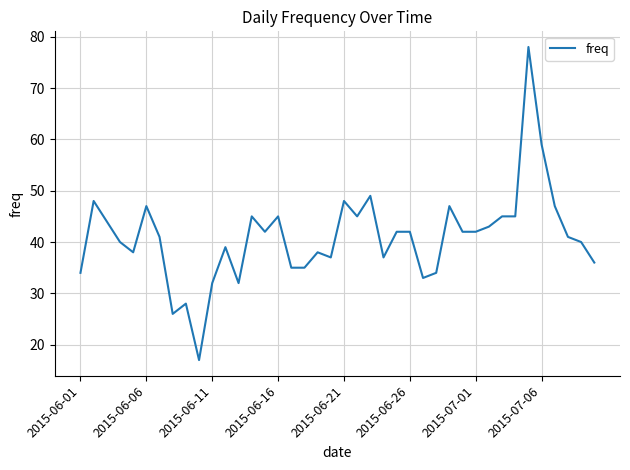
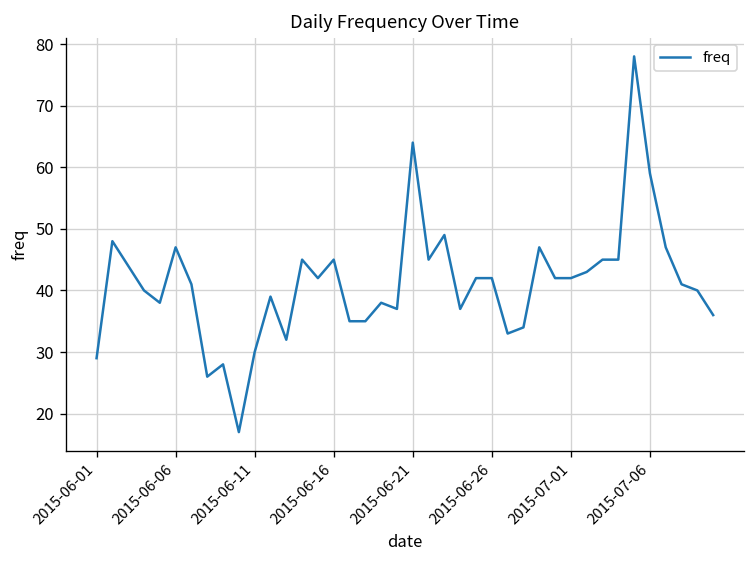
2015-06-01: 34 -> 29
2015-06-11: 32 -> 30
2015-06-21: 48 -> 64
